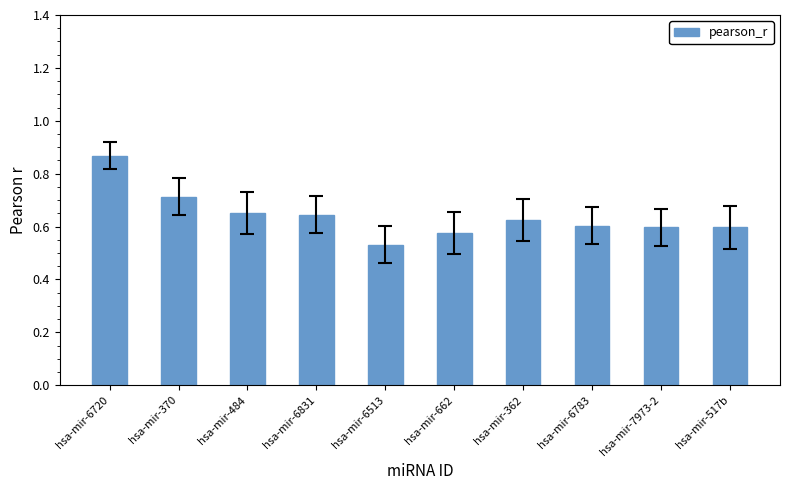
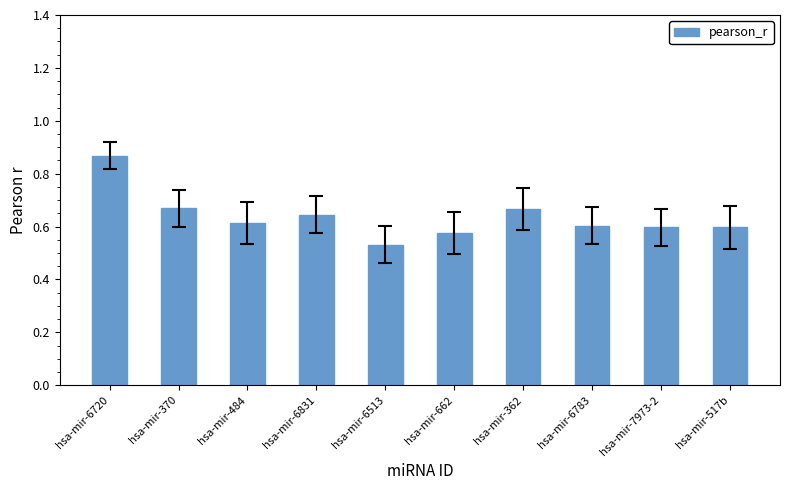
pearson_r, hsa-mir-370: 0.71 -> 0.67
pearson_r, hsa-mir-484: 0.65 -> 0.61
pearson_r, hsa-mir-362: 0.62 -> 0.67
